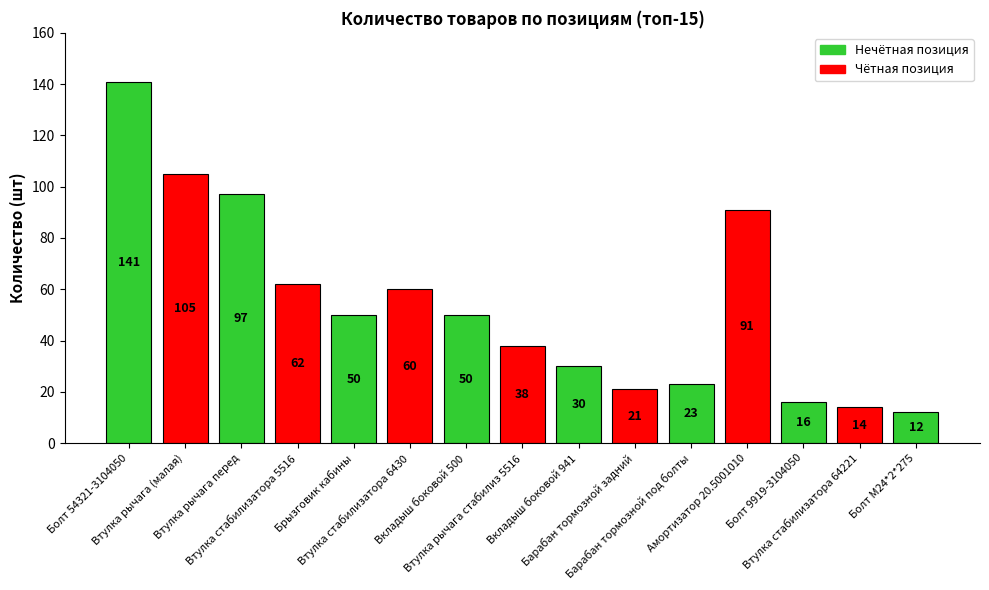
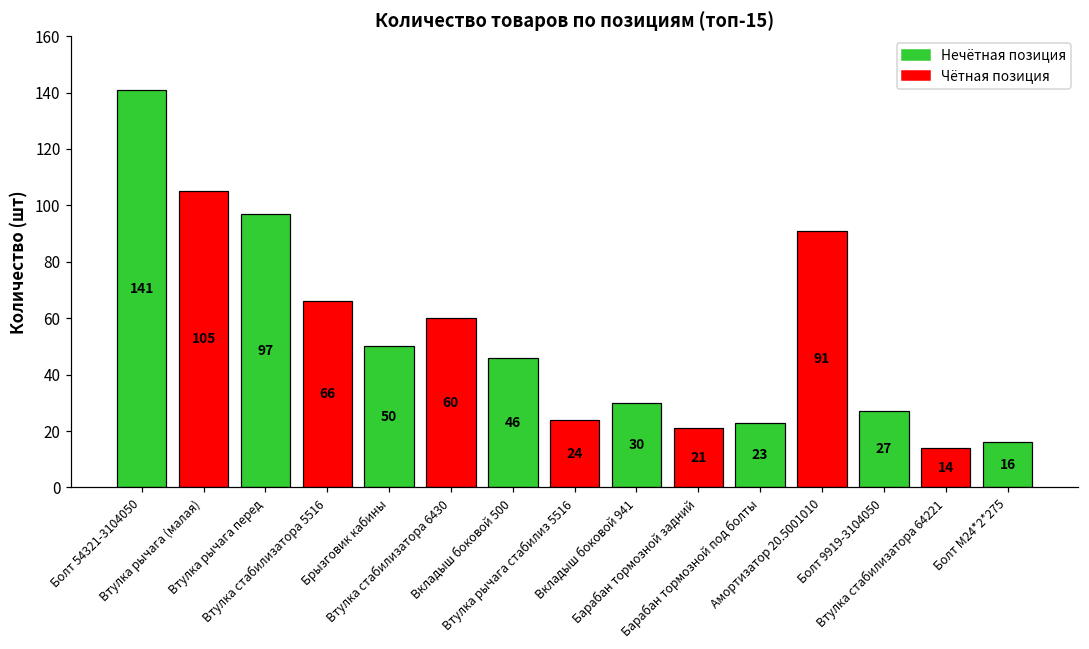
Втулка стабилизатора 5516: 62 -> 66
Вкладыш боковой 500: 50 -> 46
Втулка рычага стабилиз 5516: 38 -> 24
Болт 9919-3104050: 16 -> 27
Болт М24*2*275: 12 -> 16
